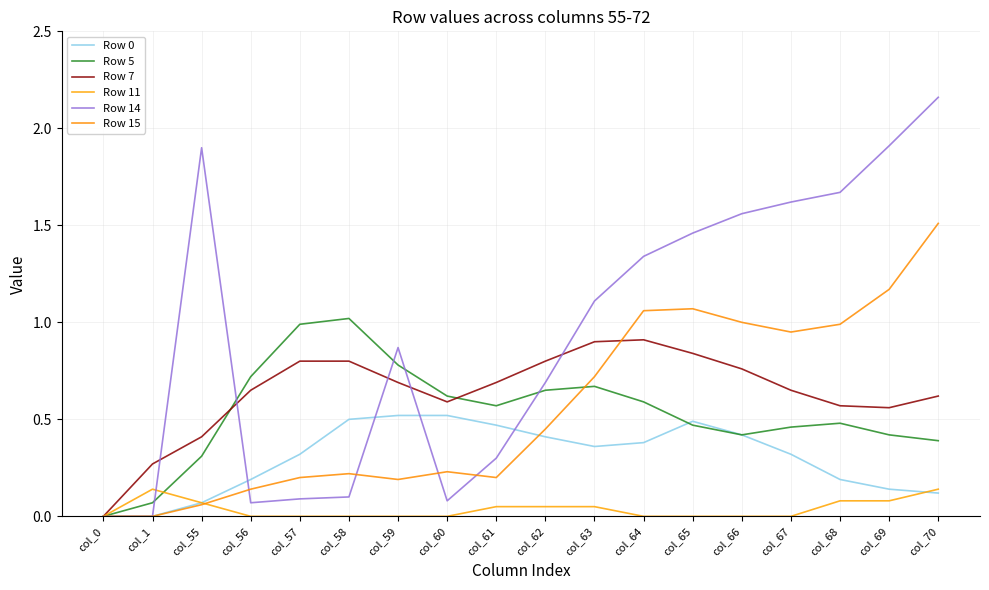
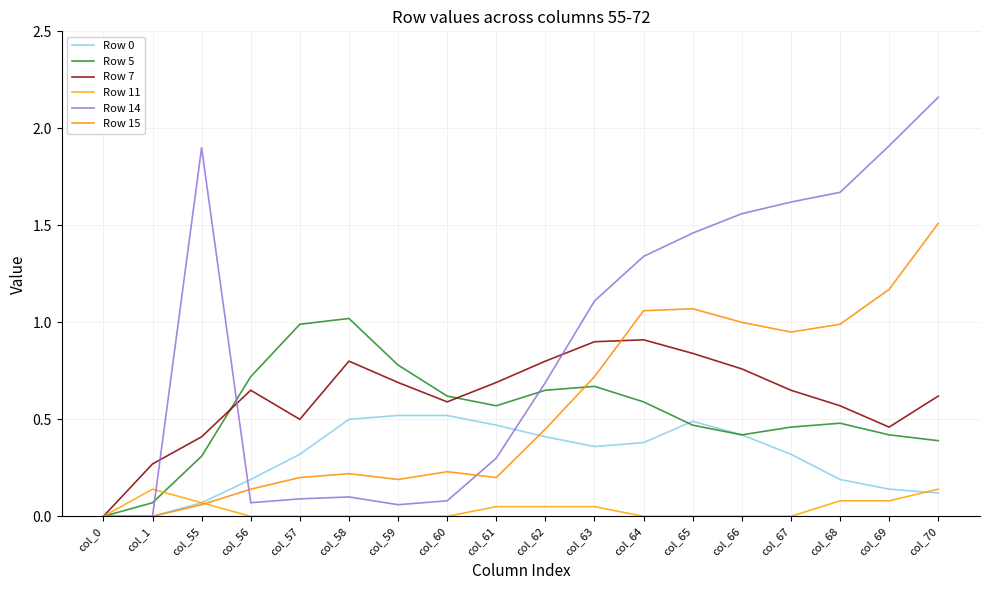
Row 7, col_57: 0.8 -> 0.5
Row 14, col_59: 0.87 -> 0.06
Row 7, col_69: 0.56 -> 0.46
